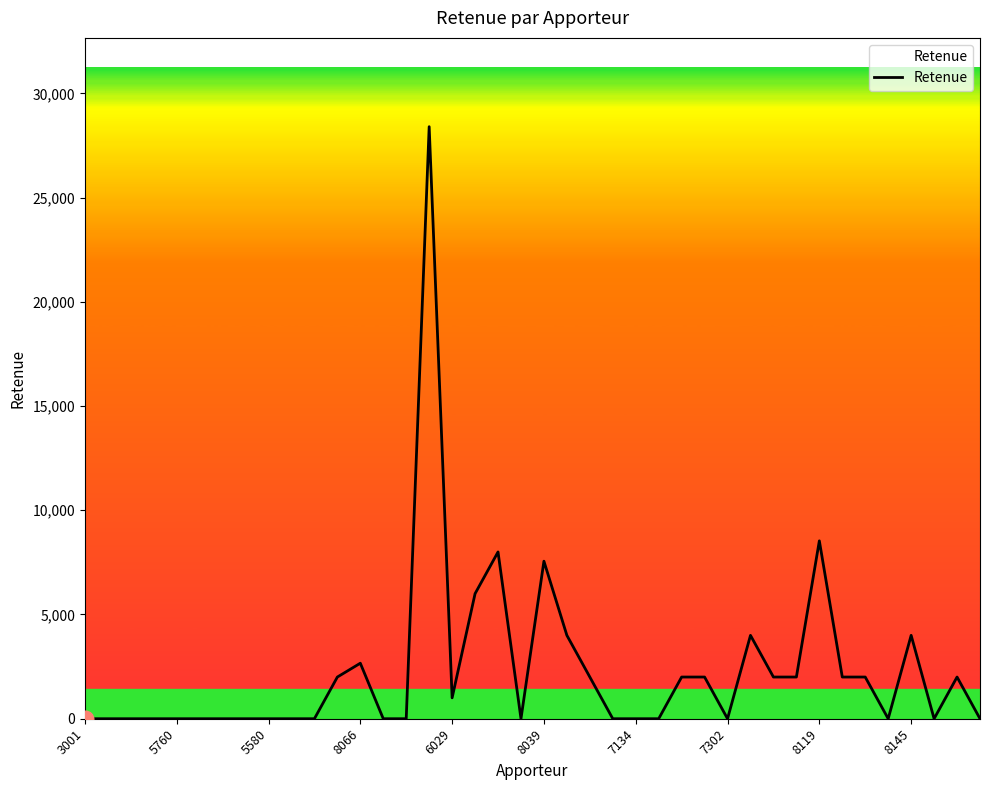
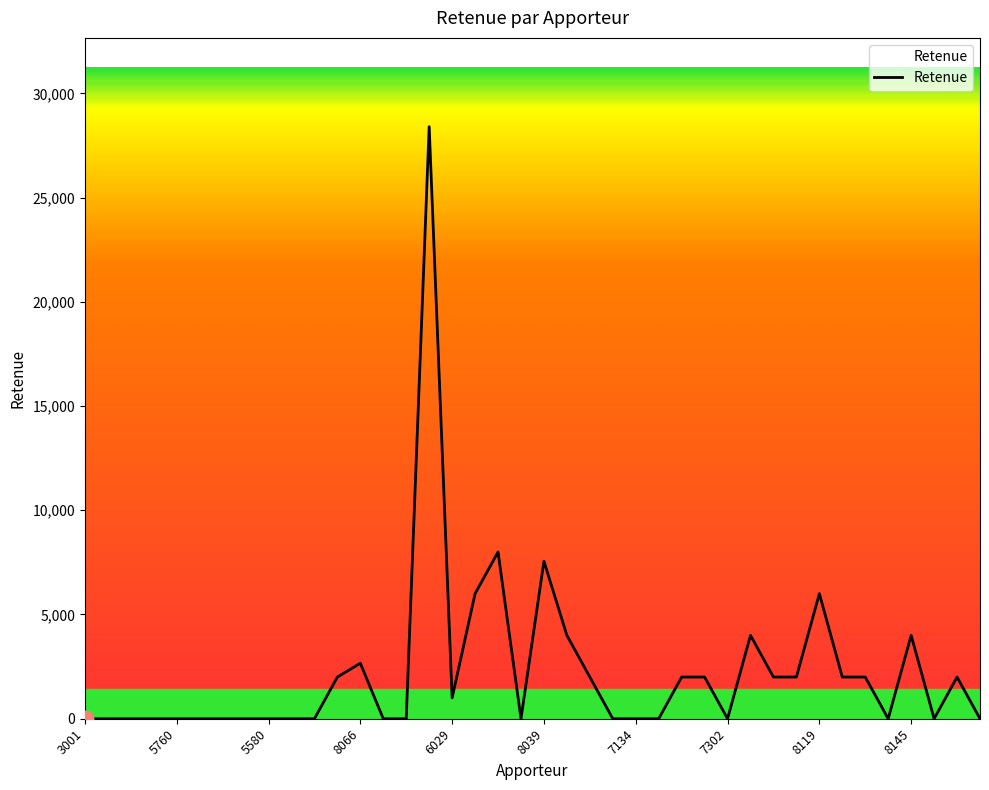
Retenue, 8119: 8,500 -> 6,000
